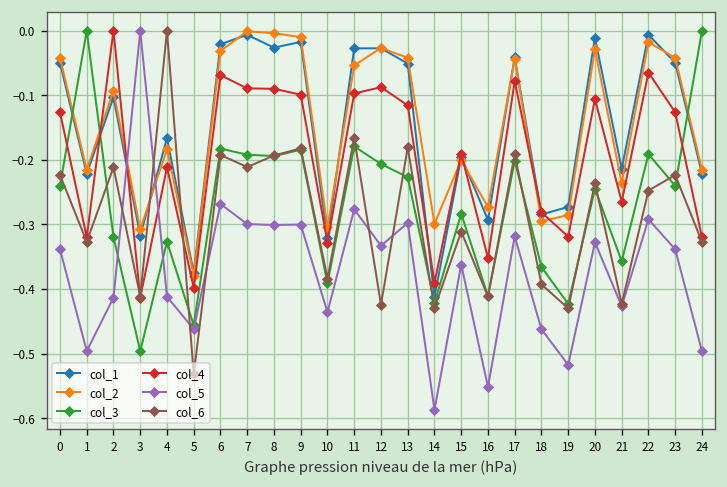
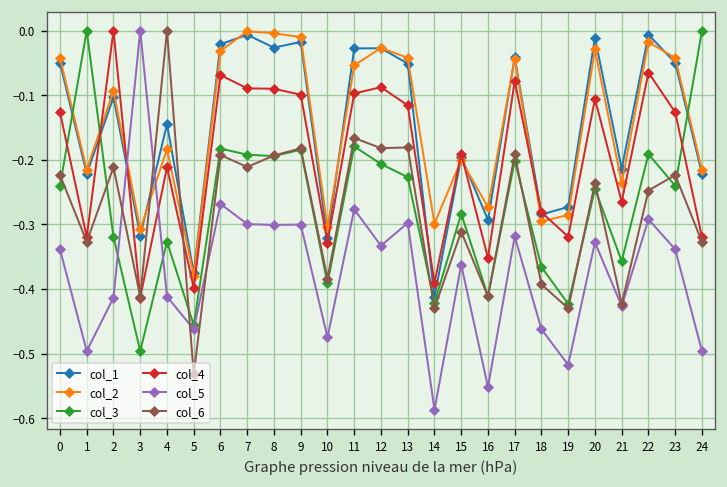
col_1, 4: -0.17 -> -0.14
col_5, 10: -0.44 -> -0.47
col_6, 12: -0.42 -> -0.18
